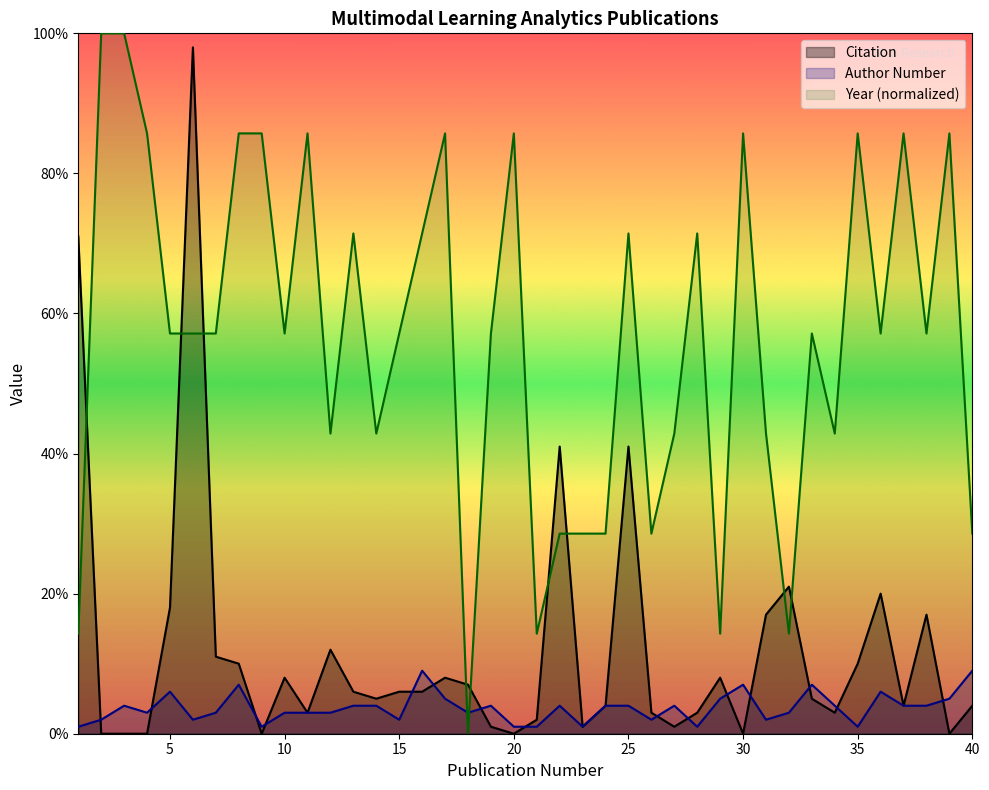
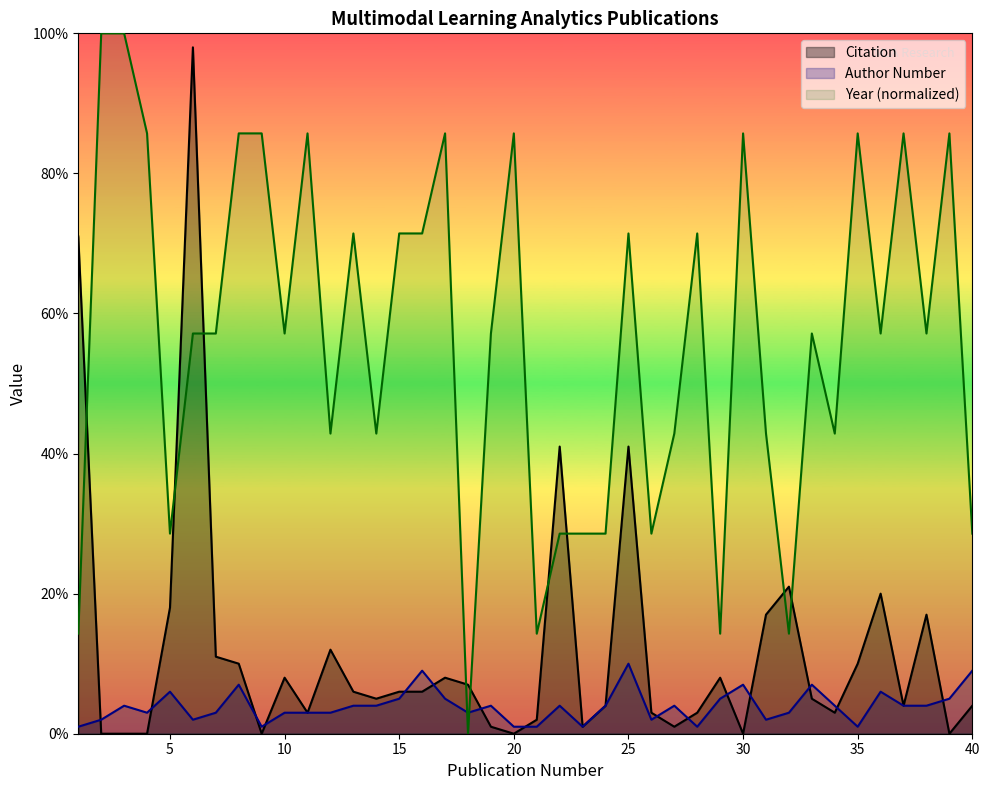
Year (normalized), 5: 57% -> 29%
Author Number, 15: 2% -> 5%
Year (normalized), 15: 57% -> 71%
Author Number, 25: 4% -> 10%
